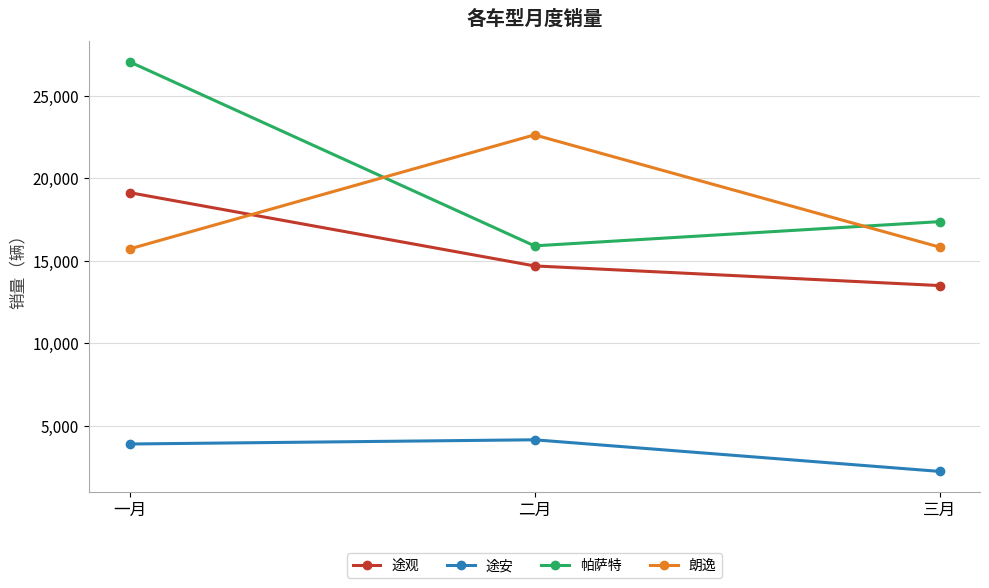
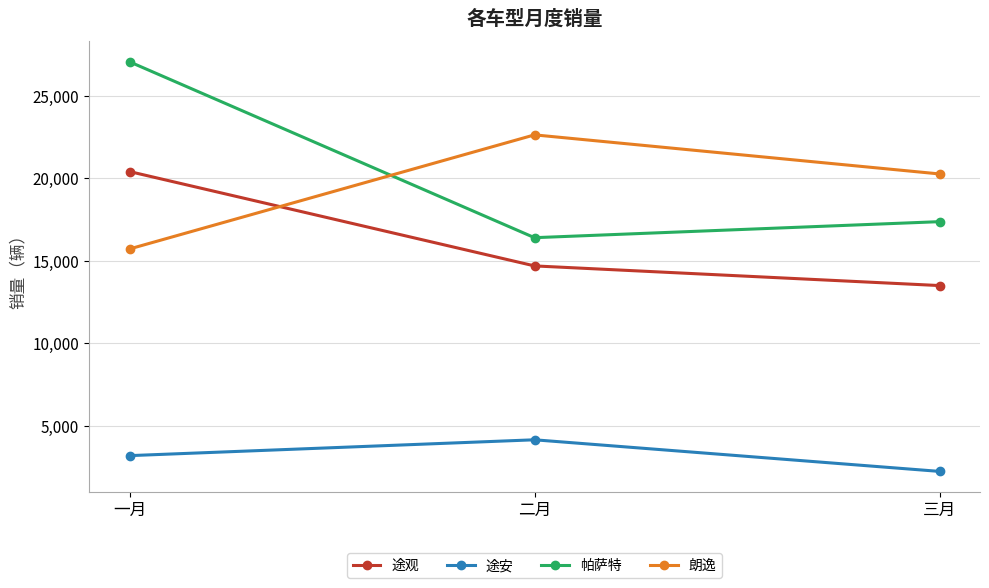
途观, 一月: 19,100 -> 20,400
途安, 一月: 3,900 -> 3,200
帕萨特, 二月: 15,900 -> 16,400
朗逸, 三月: 15,800 -> 20,300
